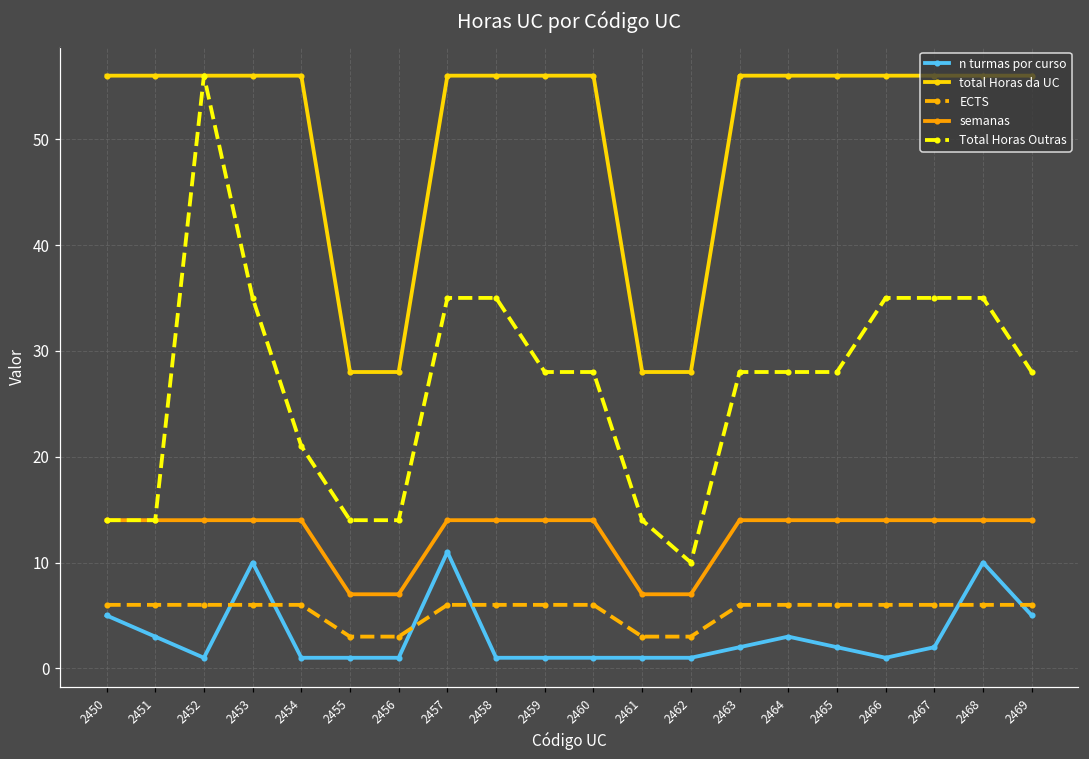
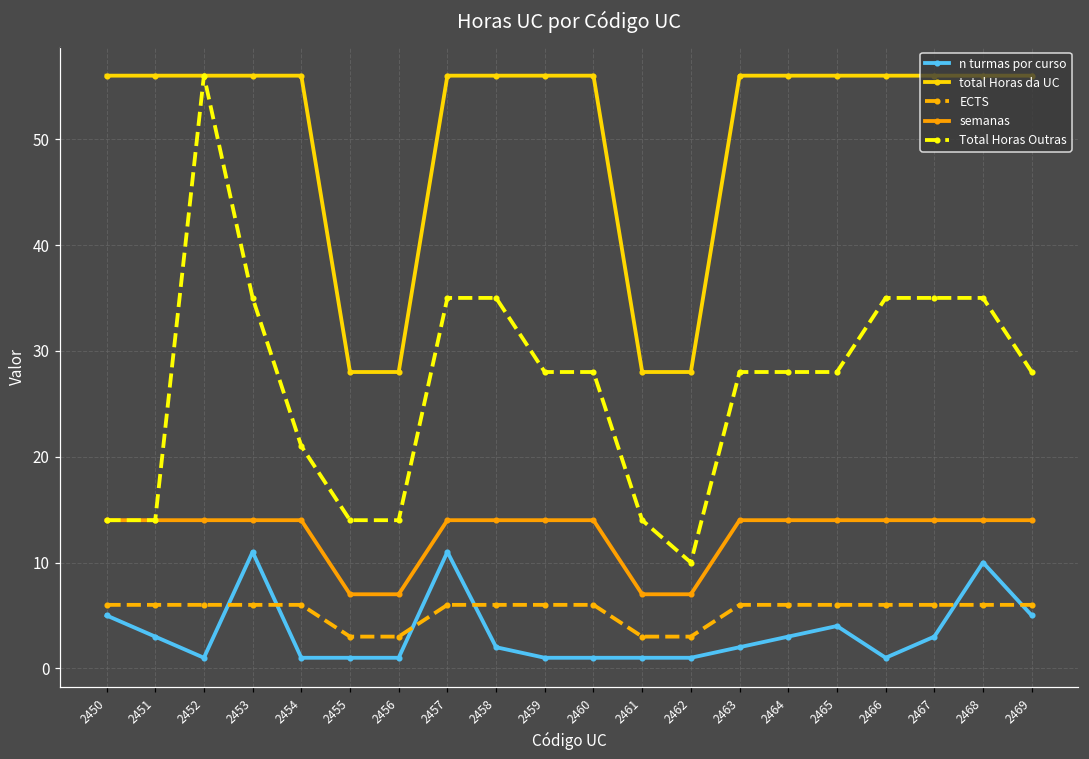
n turmas por curso, 2453: 10 -> 11
n turmas por curso, 2458: 1 -> 2
n turmas por curso, 2465: 2 -> 4
n turmas por curso, 2467: 2 -> 3
